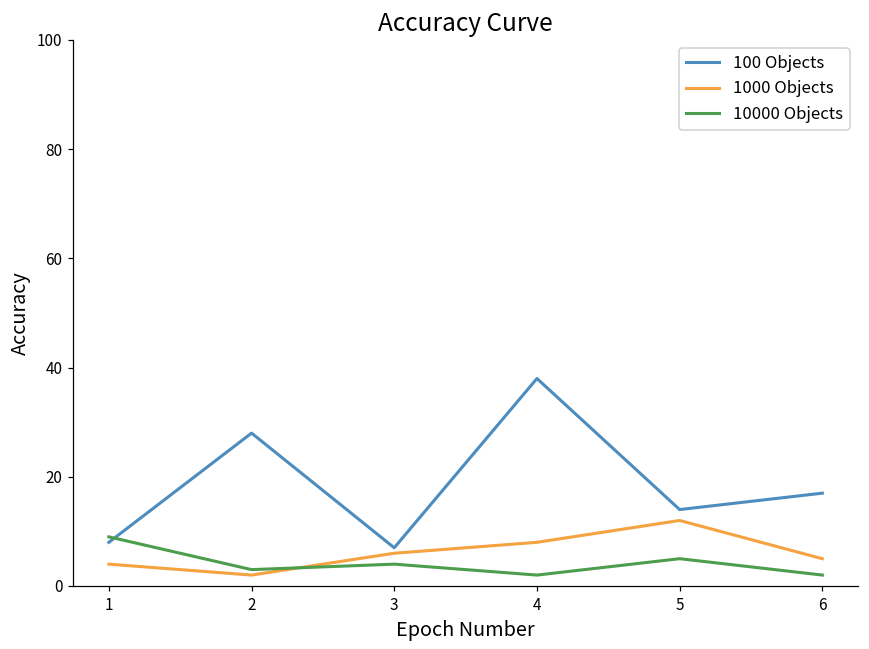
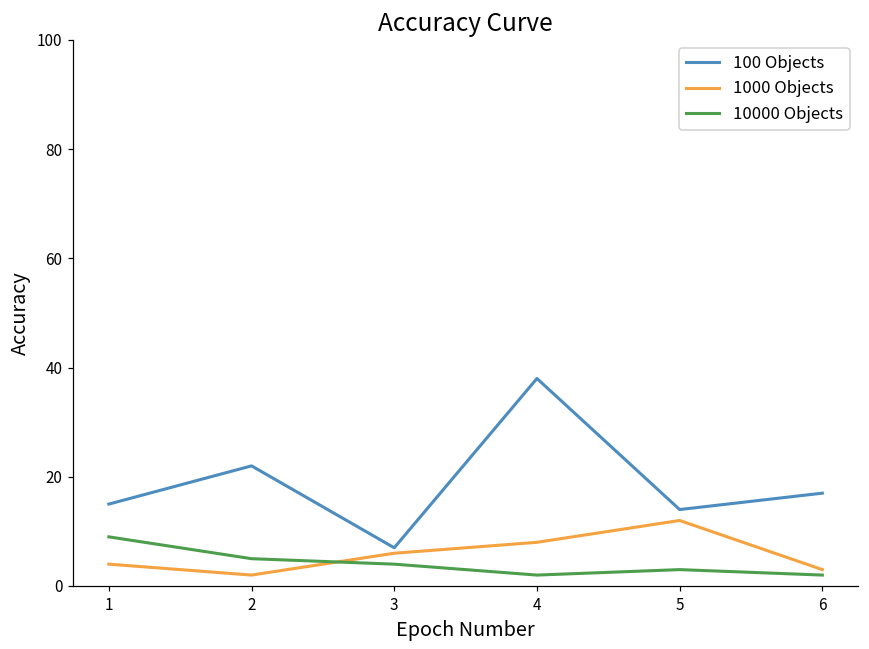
100 Objects, 1: 8 -> 15
100 Objects, 2: 28 -> 22
10000 Objects, 2: 3 -> 5
10000 Objects, 5: 5 -> 3
1000 Objects, 6: 5 -> 3
